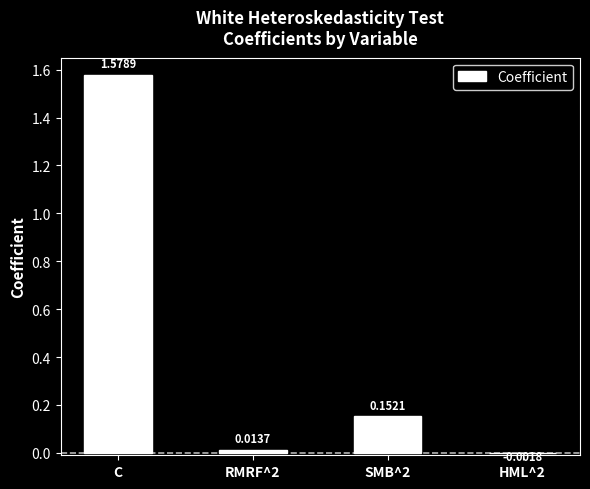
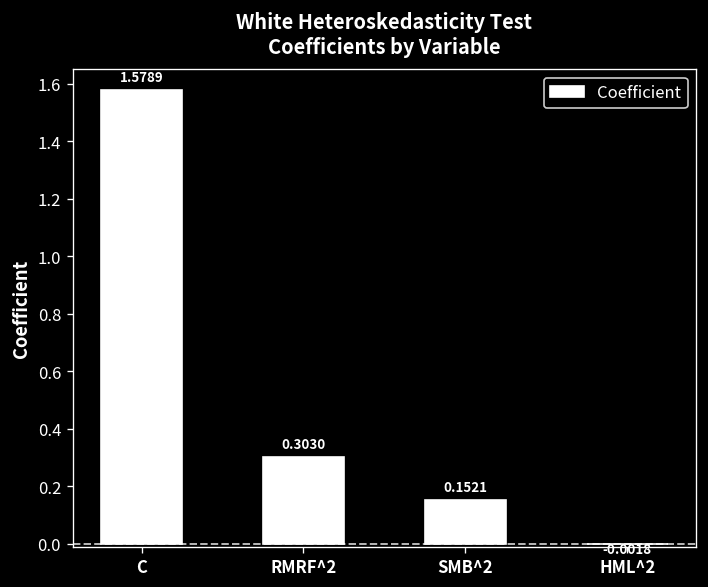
RMRF^2: 0.0137 -> 0.3030
